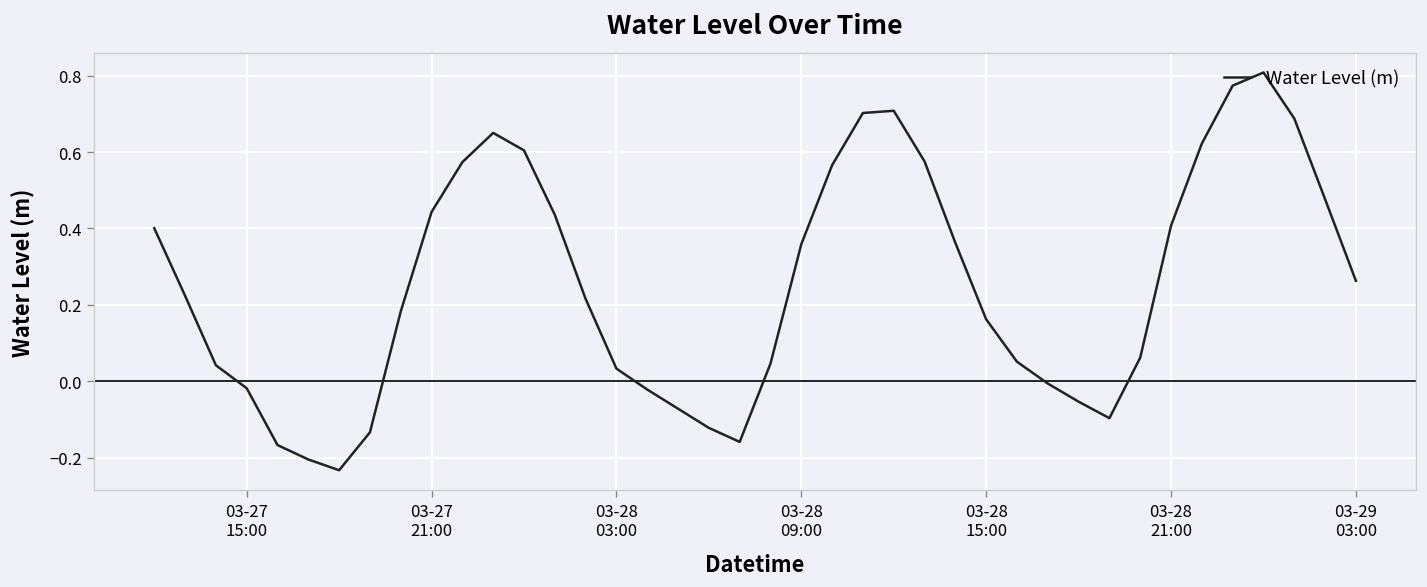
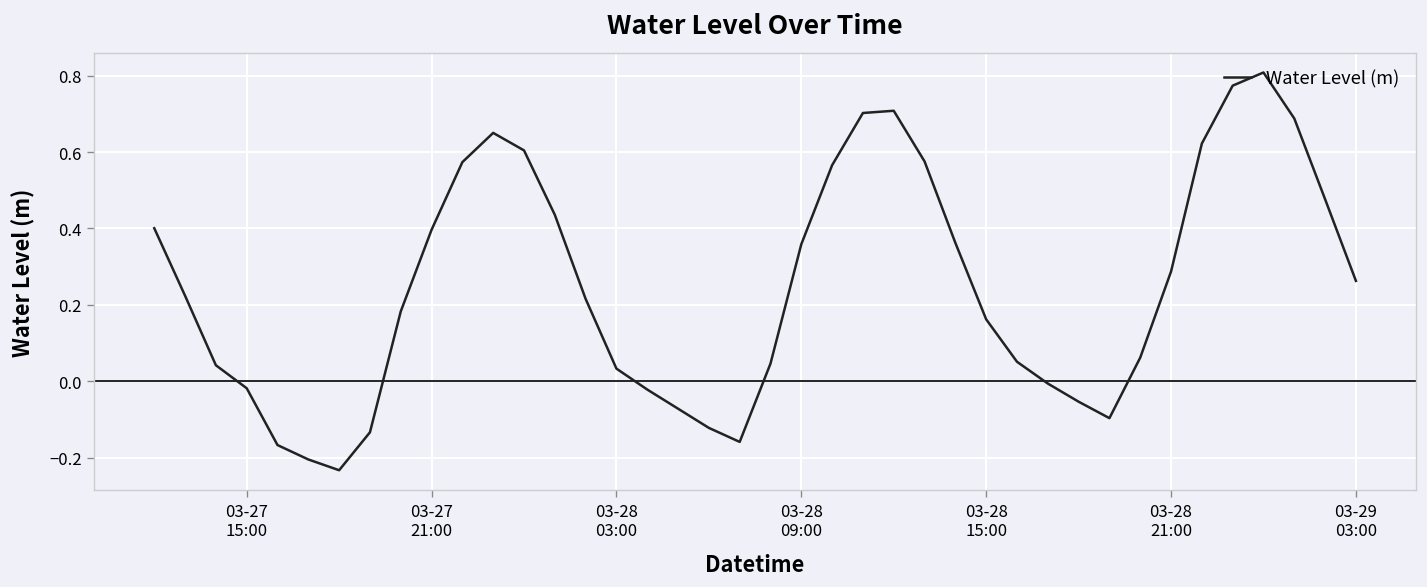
03-27 21:00: 0.44 -> 0.40
03-28 21:00: 0.41 -> 0.29
